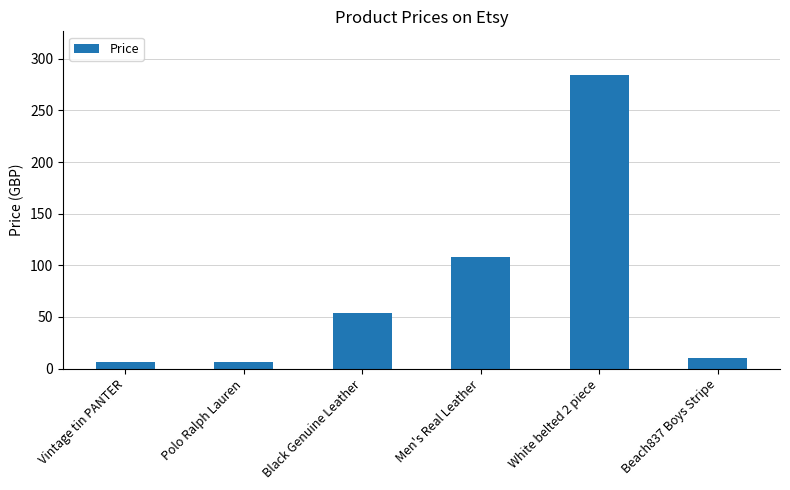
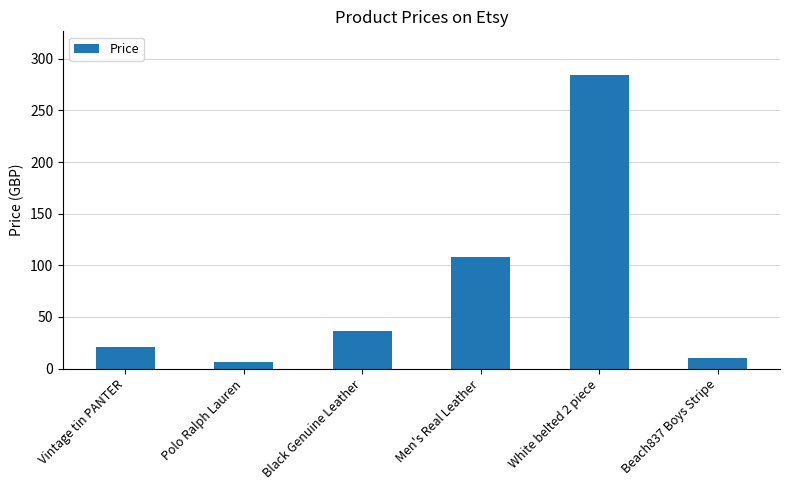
Vintage tin PANTER: 6 -> 21
Black Genuine Leather: 54 -> 36
